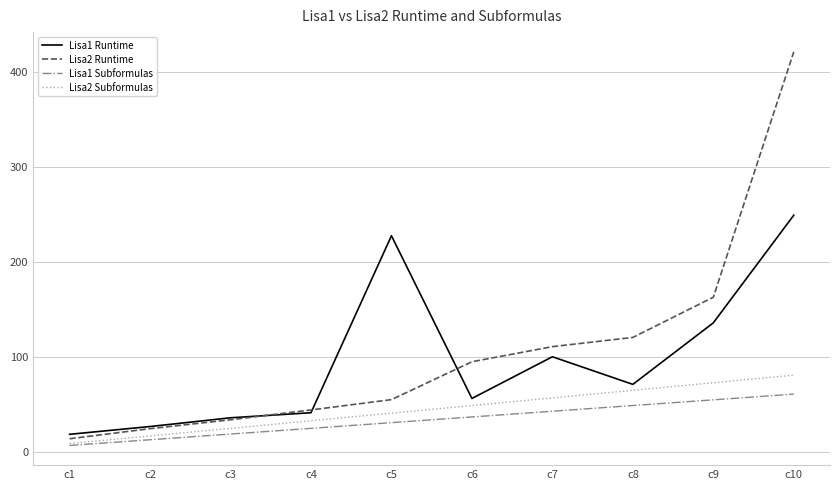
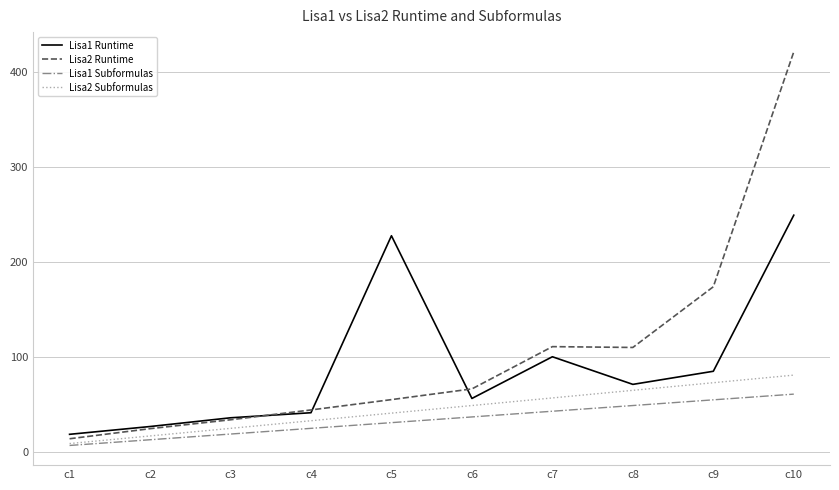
Lisa2 Runtime, c6: 100 -> 70
Lisa2 Runtime, c8: 120 -> 110
Lisa1 Runtime, c9: 140 -> 90
Lisa2 Runtime, c9: 160 -> 170
